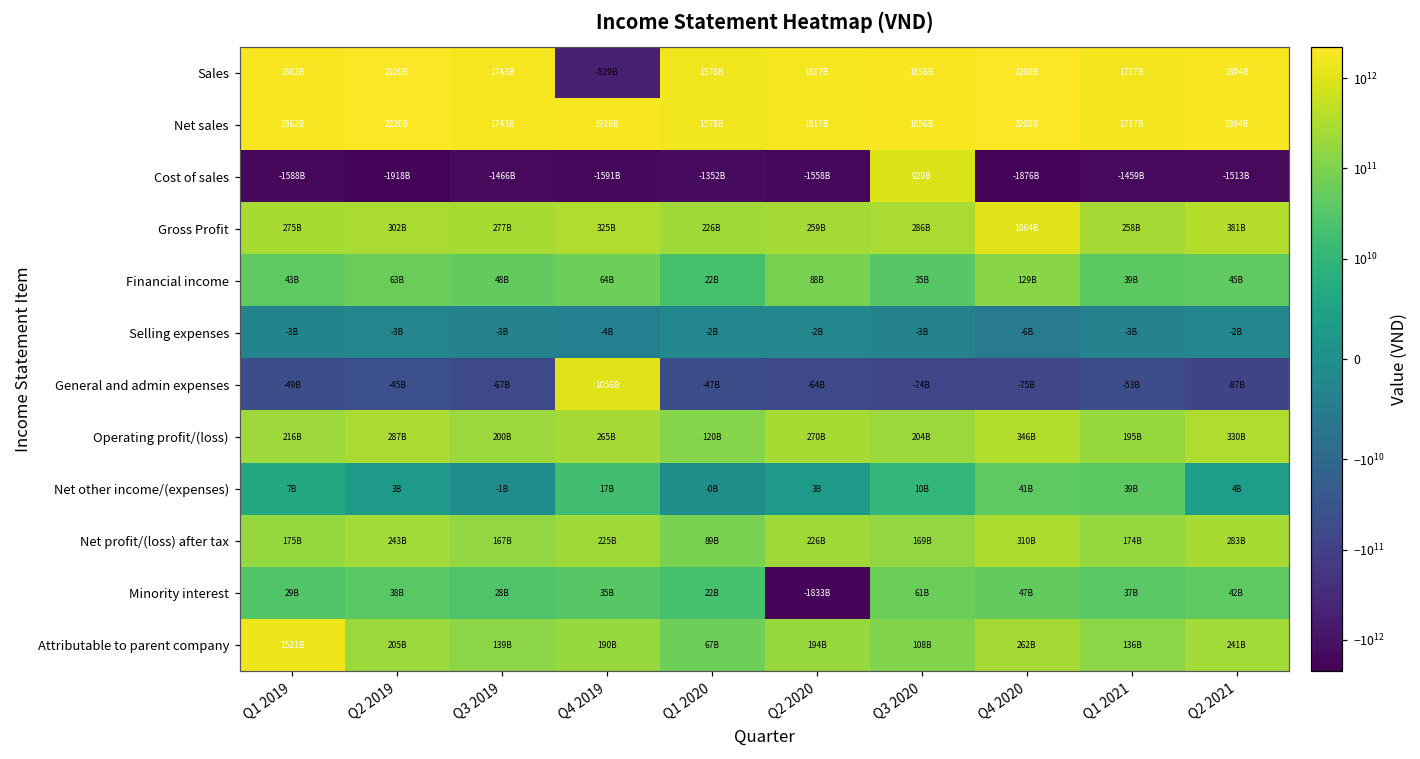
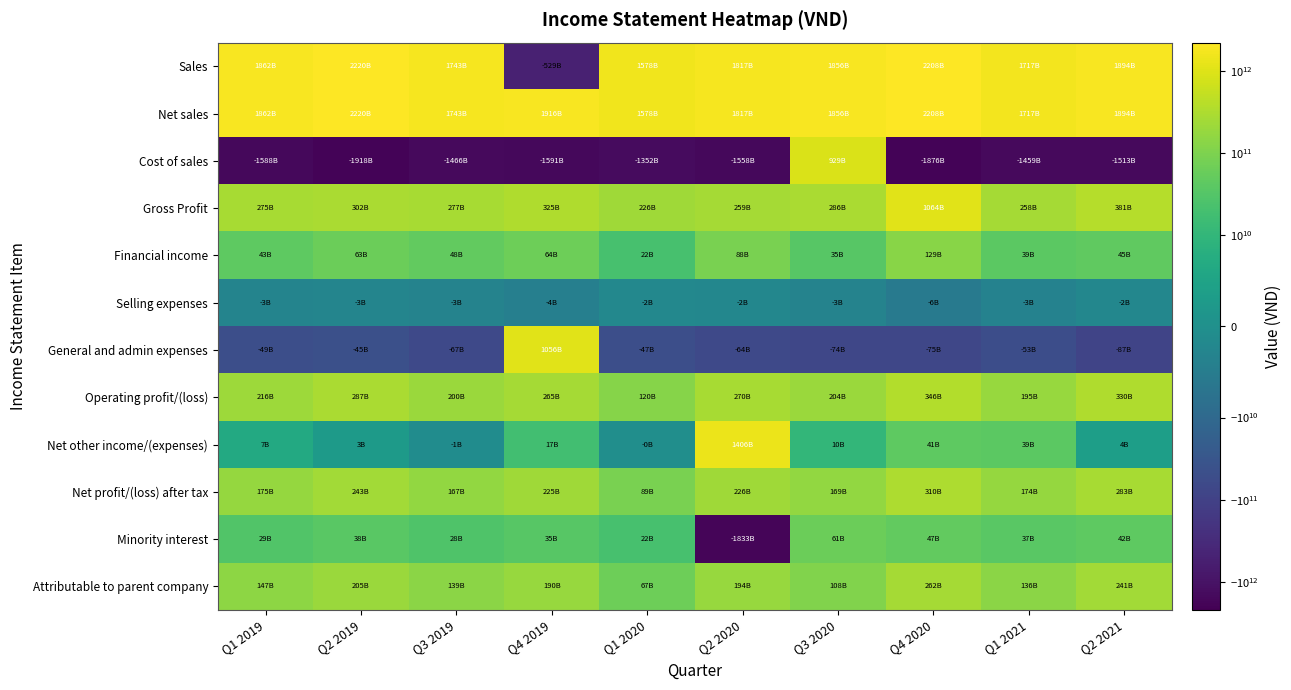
Net other income/(expenses), Q2 2020: 3B -> 1406B
Attributable to parent company, Q1 2019: 1521B -> 147B
